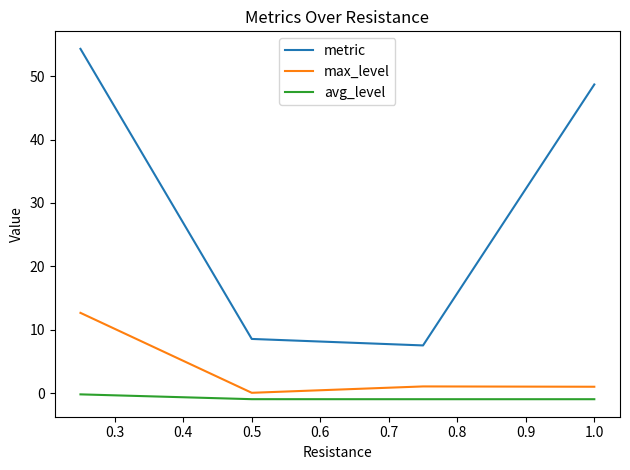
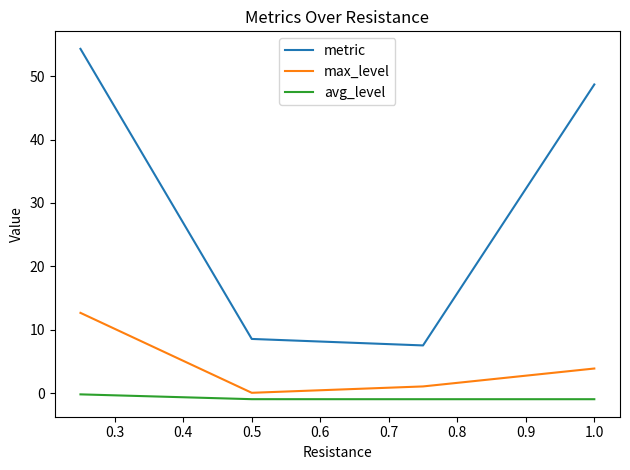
max_level, 1.0: 1 -> 4
